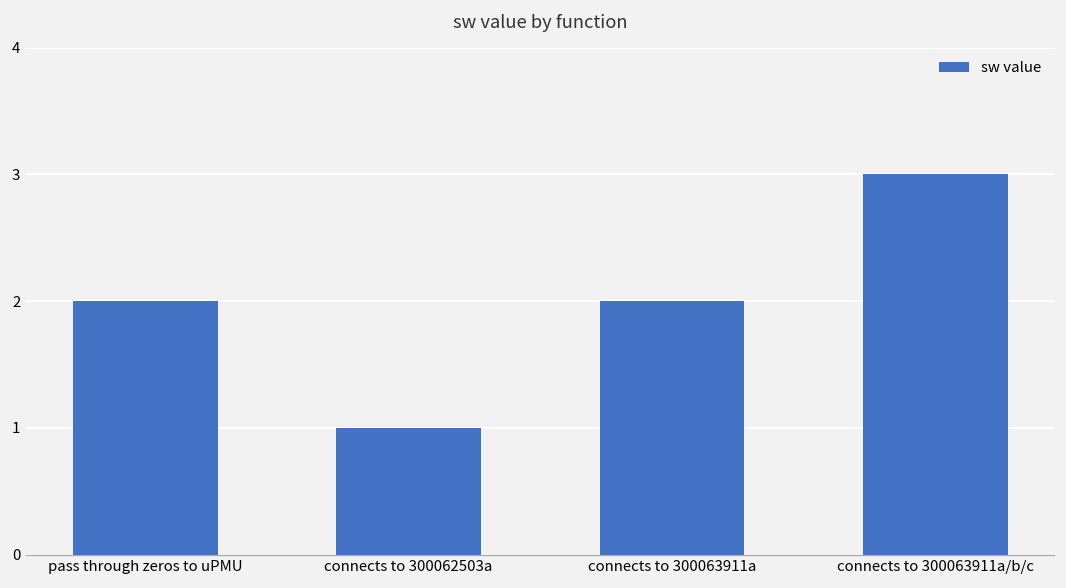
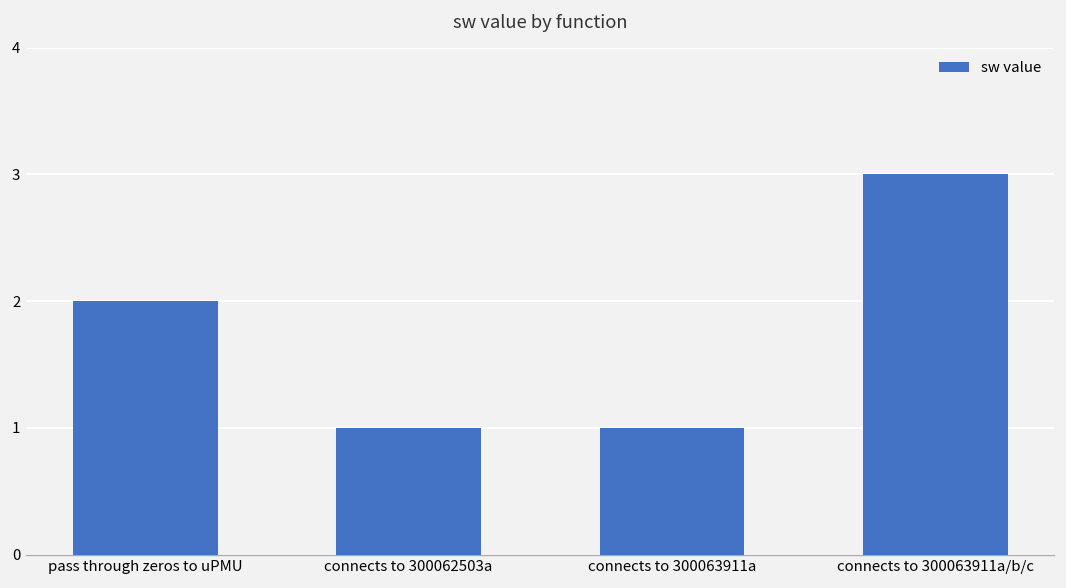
connects to 300063911a: 2 -> 1
